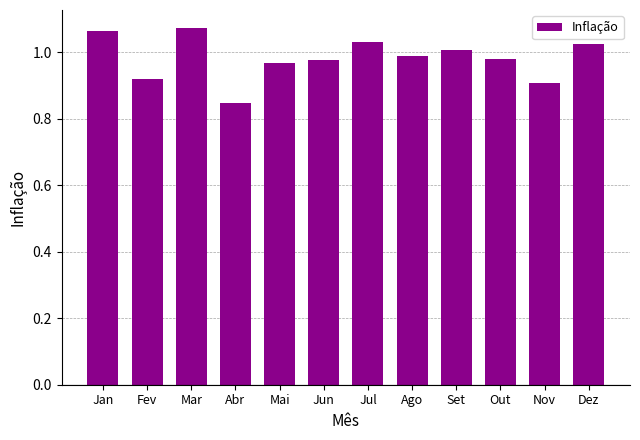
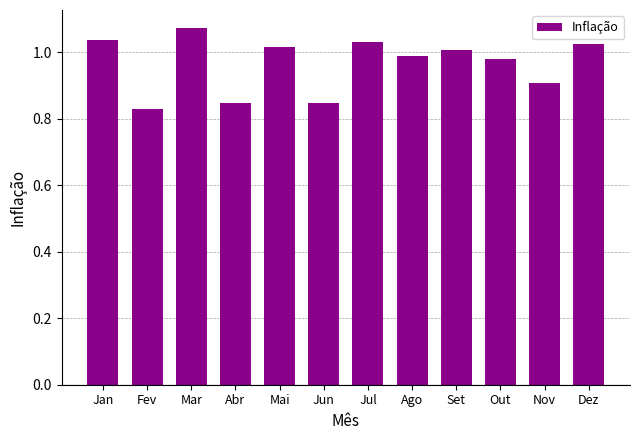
Jan: 1.06 -> 1.04
Fev: 0.92 -> 0.83
Mai: 0.97 -> 1.02
Jun: 0.98 -> 0.85
